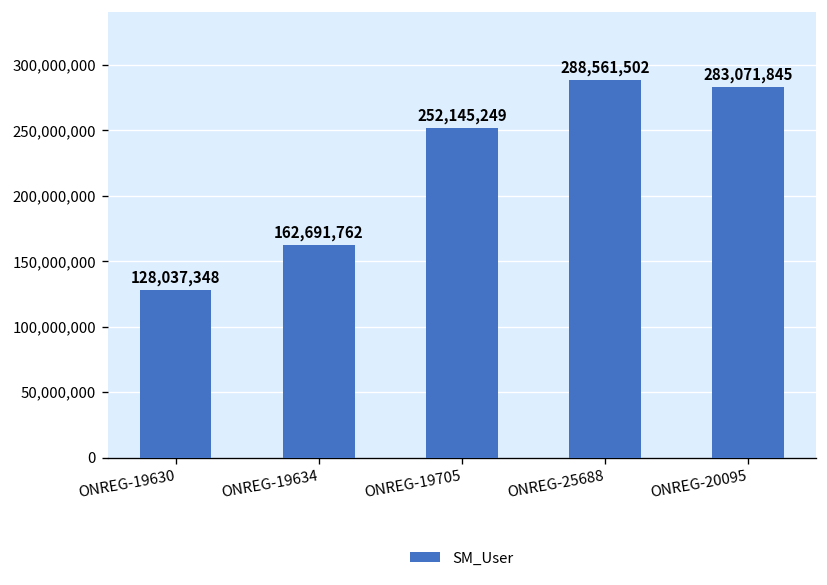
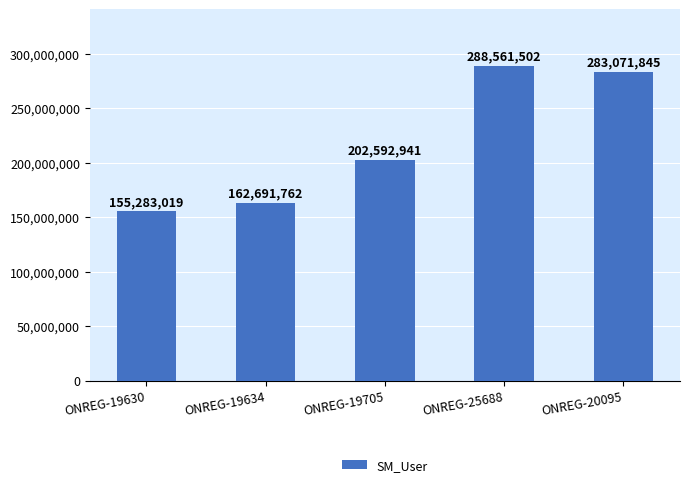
ONREG-19630: 128,037,348 -> 155,283,019
ONREG-19705: 252,145,249 -> 202,592,941
